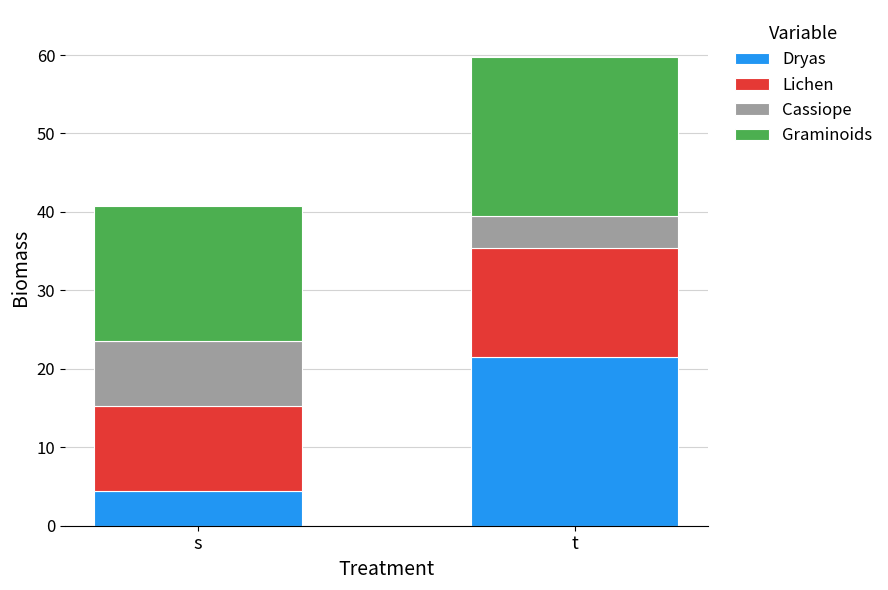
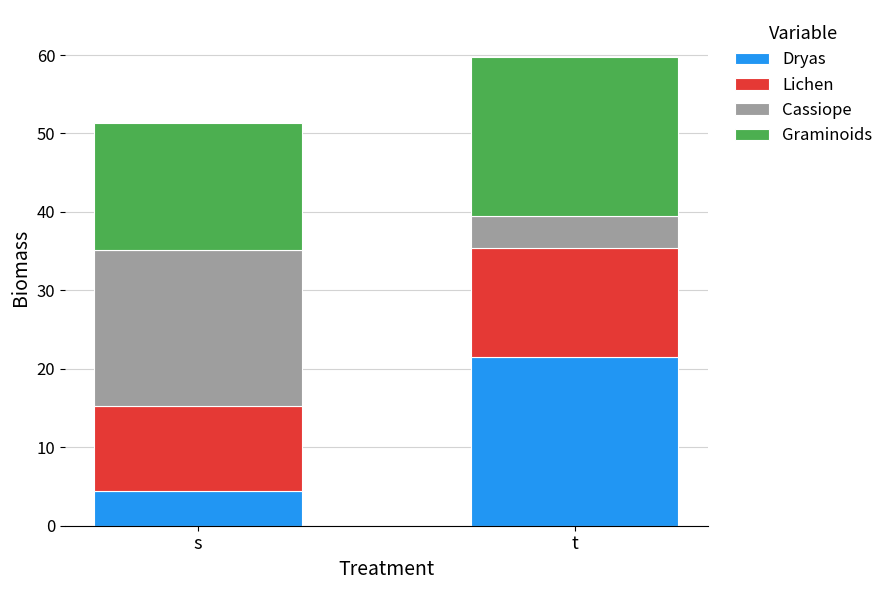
Cassiope, s: 8 -> 20
Graminoids, s: 17 -> 16
